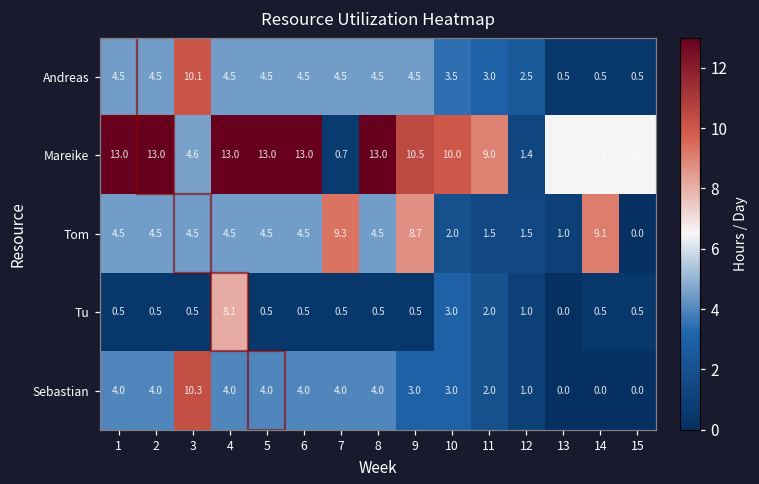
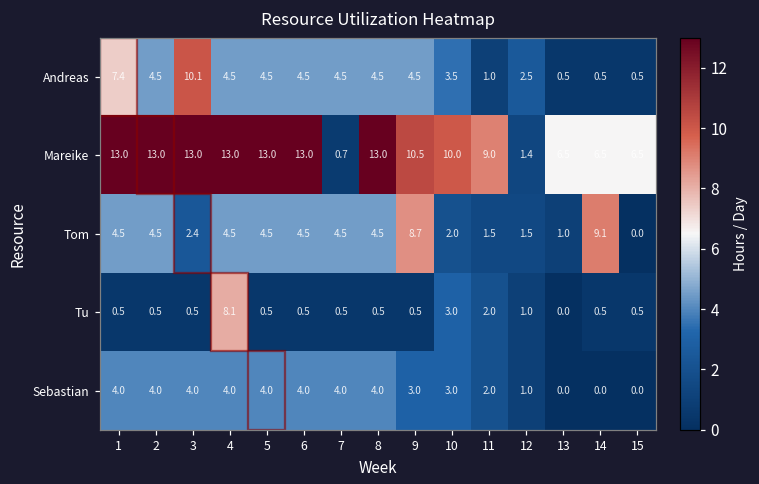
Andreas, 1: 4.5 -> 7.4
Andreas, 11: 3.0 -> 1.0
Mareike, 3: 4.6 -> 13.0
Tom, 3: 4.5 -> 2.4
Tom, 7: 9.3 -> 4.5
Sebastian, 3: 10.3 -> 4.0
